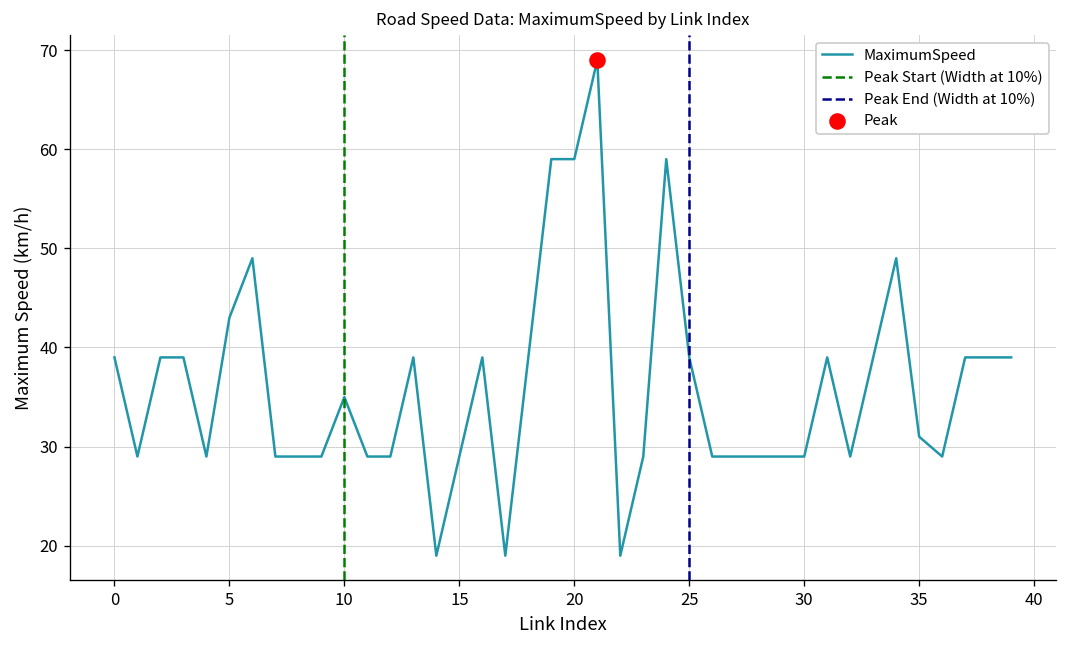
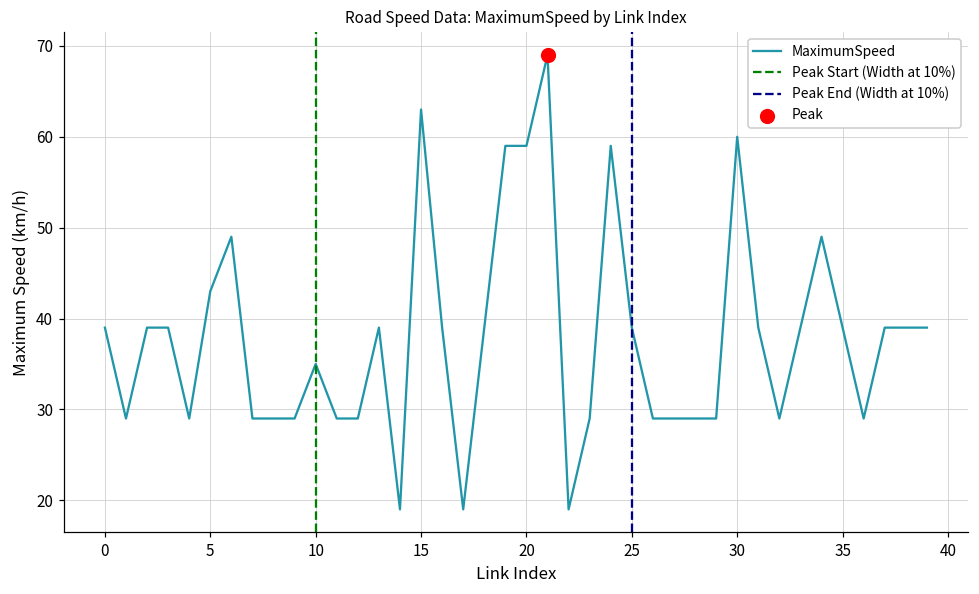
MaximumSpeed, 15: 29 -> 63
MaximumSpeed, 30: 29 -> 60
MaximumSpeed, 35: 31 -> 39
